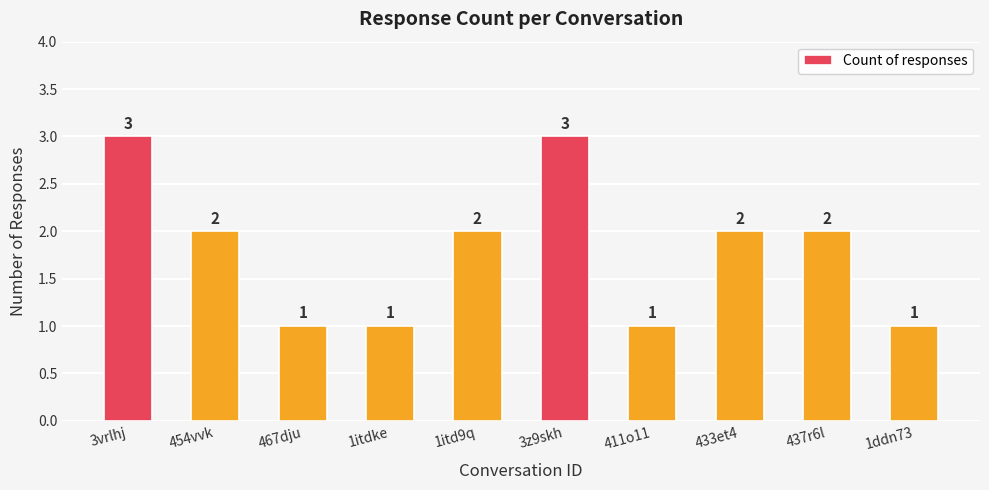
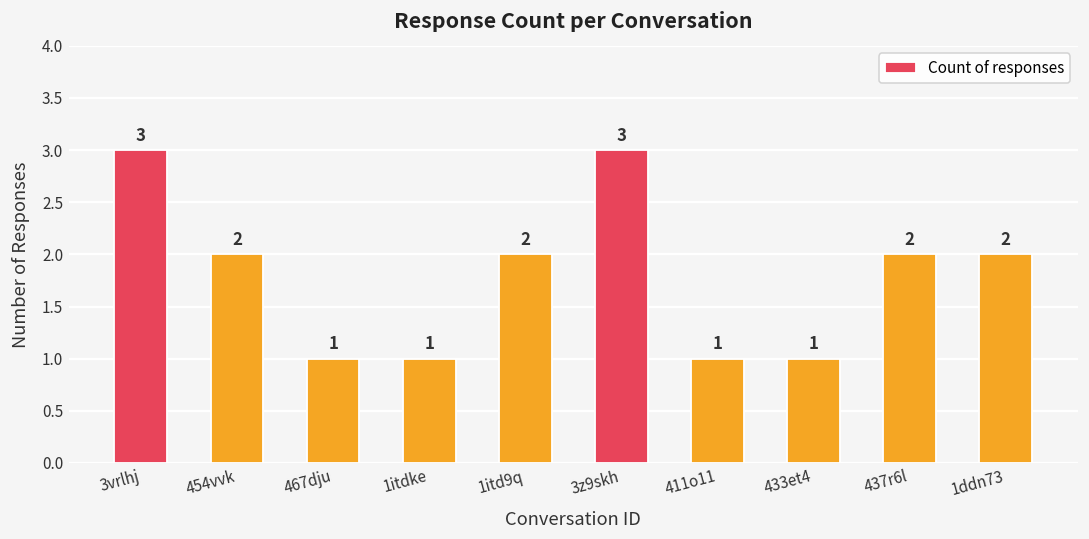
433et4: 2 -> 1
1ddn73: 1 -> 2
